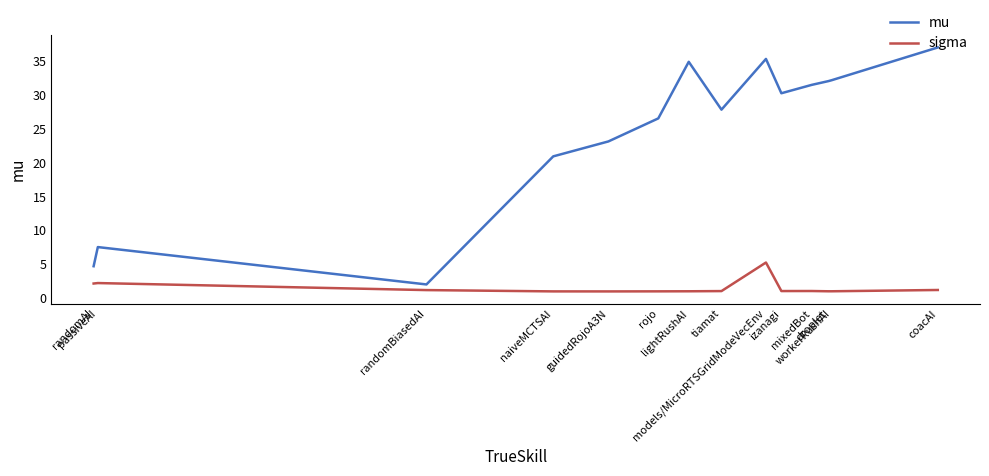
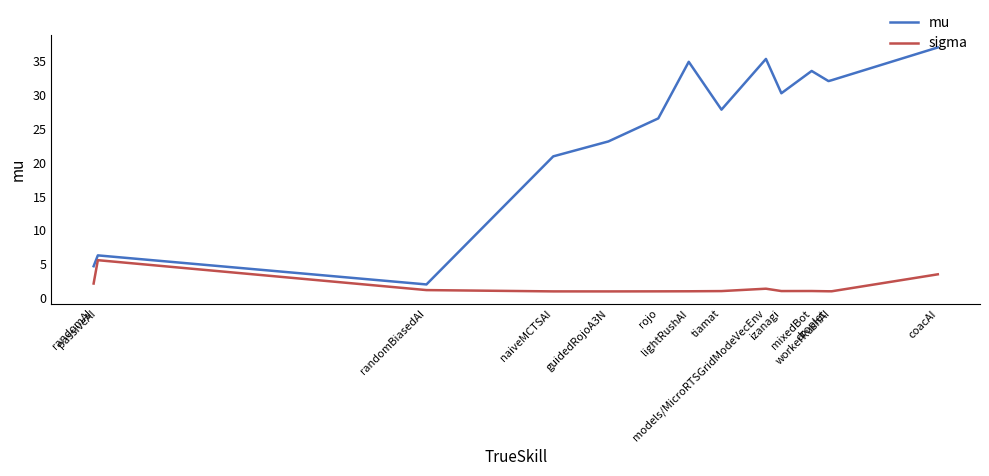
mu, passiveAI: 8 -> 6
sigma, passiveAI: 2 -> 6
sigma, models/MicroRTSGridModeVecEnv: 5 -> 1
mu, mixedBot: 31 -> 34
sigma, coacAI: 1 -> 4
